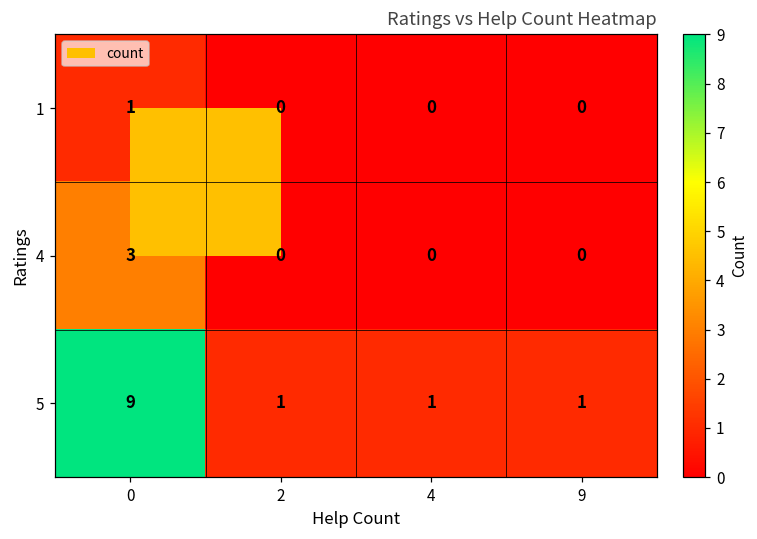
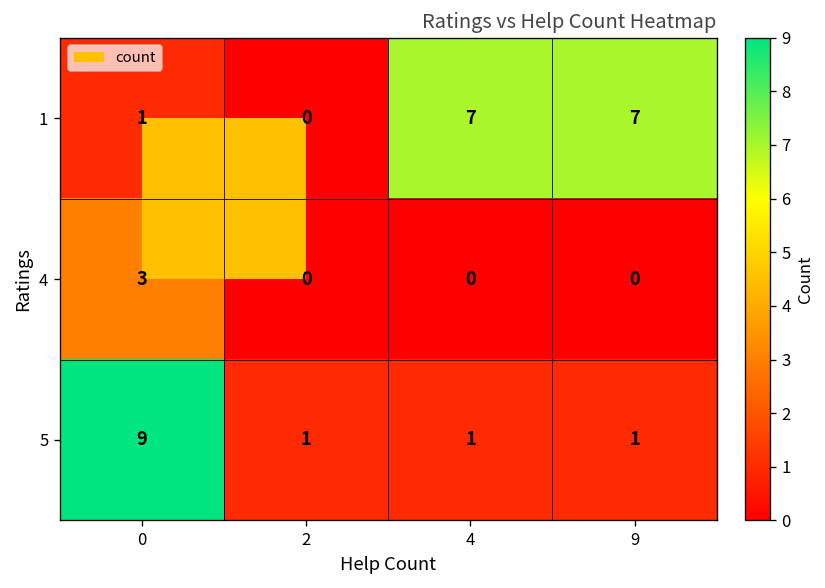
1, 4: 0 -> 7
1, 9: 0 -> 7
